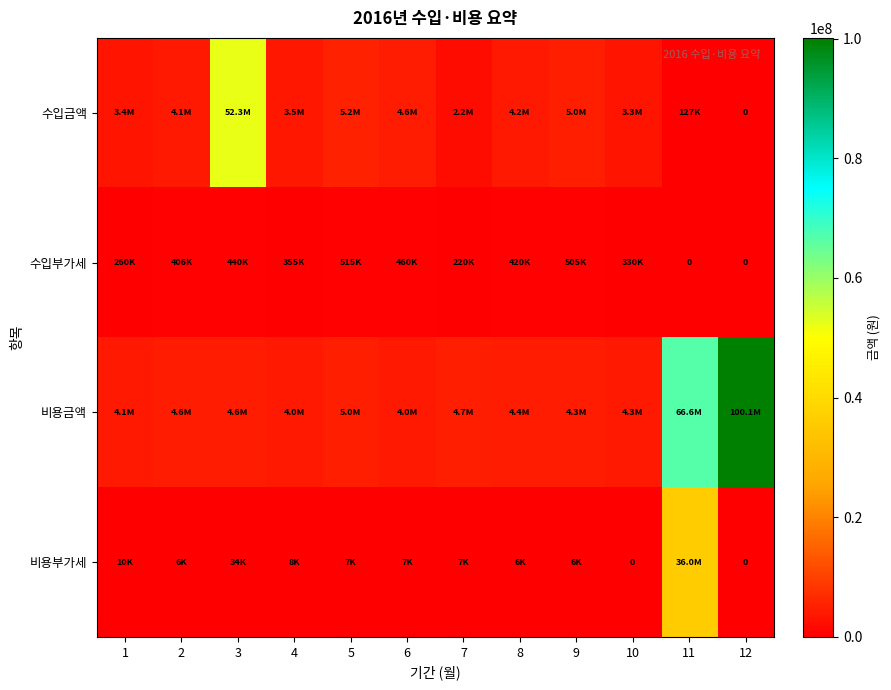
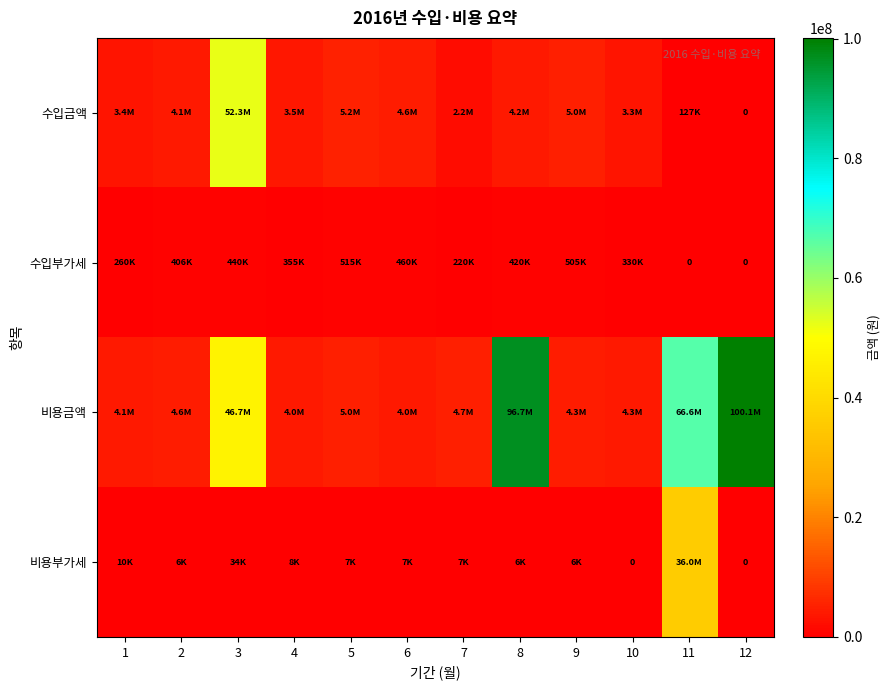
비용금액, 3: 4.6M -> 46.7M
비용금액, 8: 4.4M -> 96.7M
